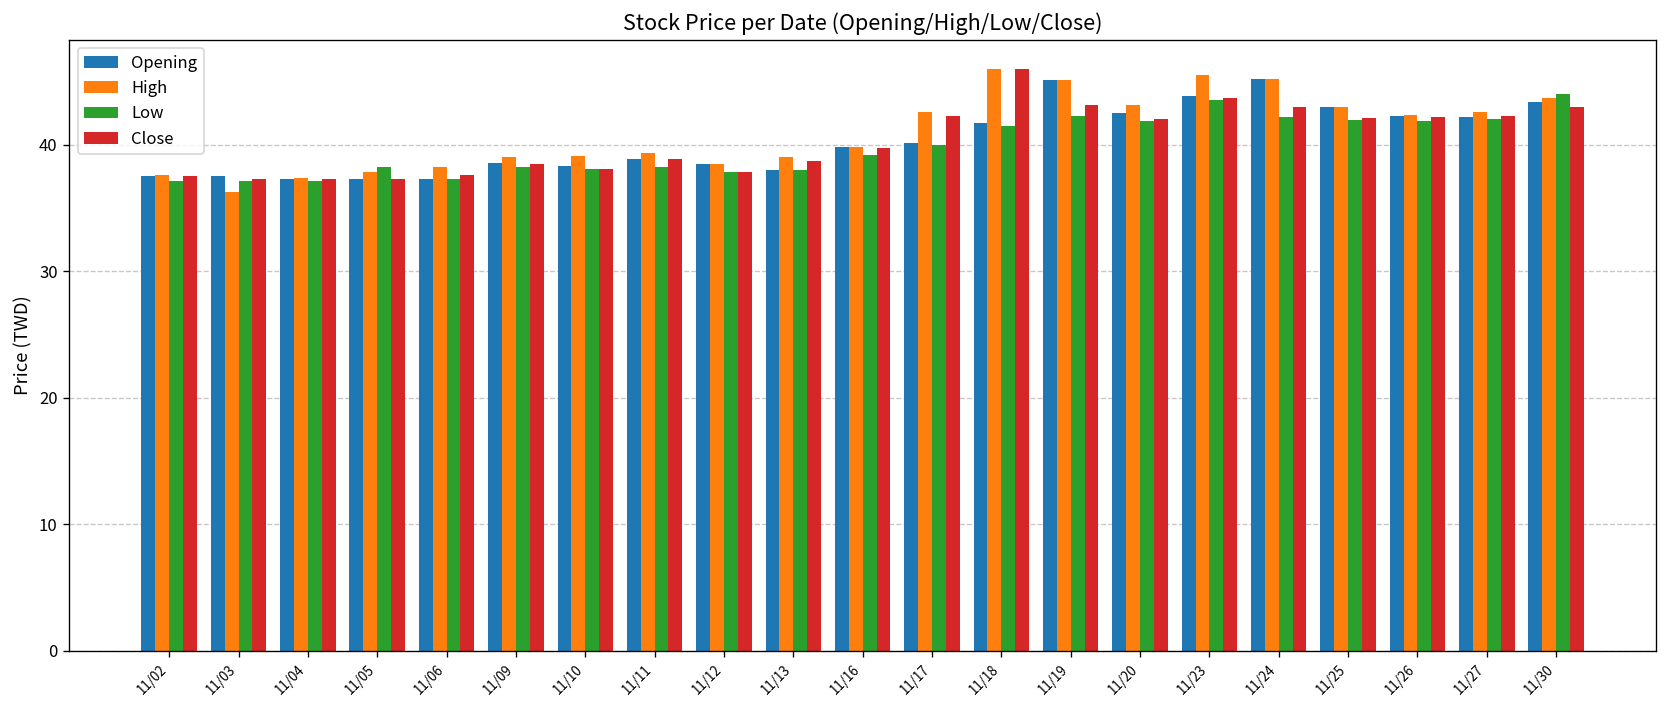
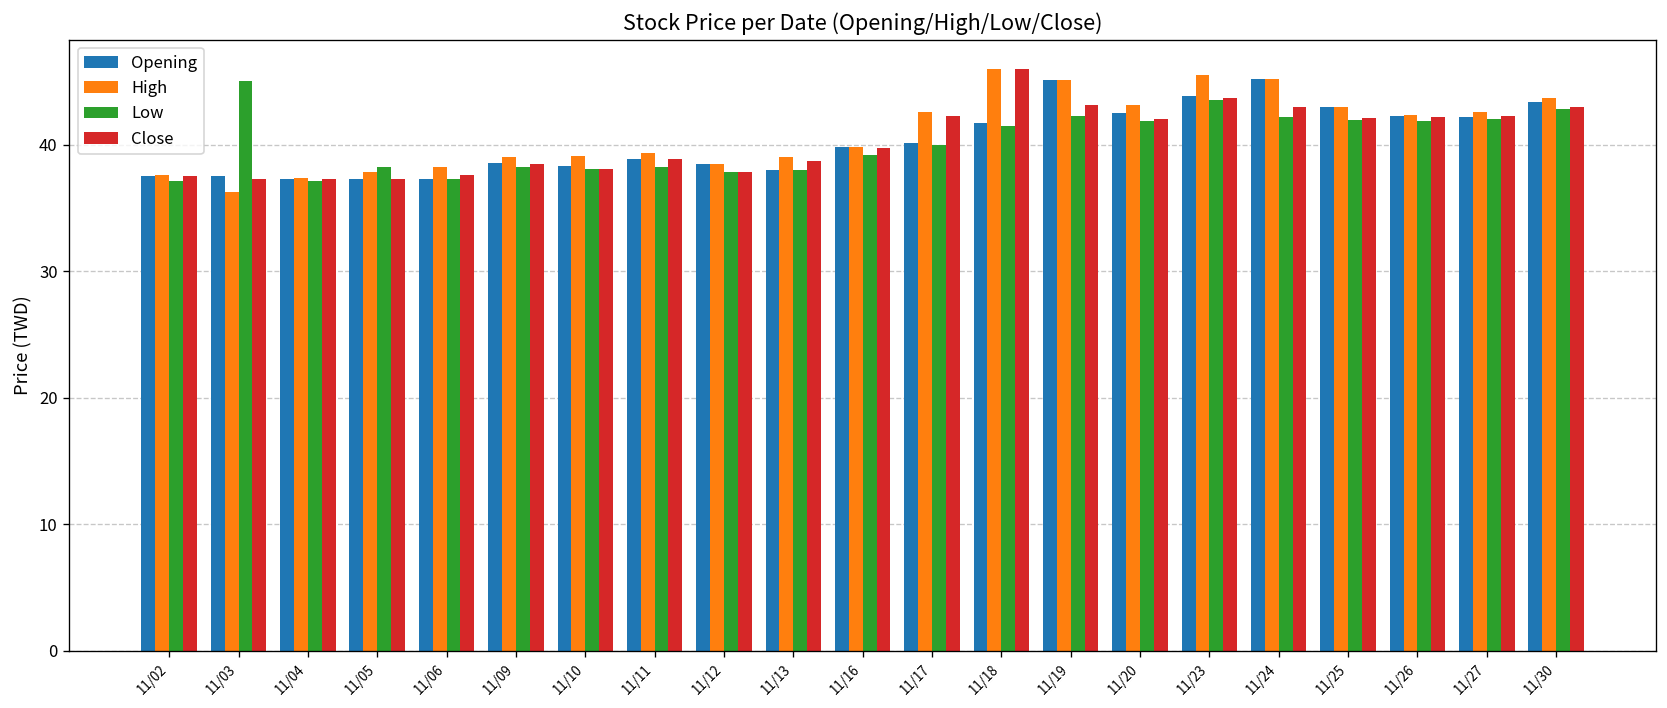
Low, 11/03: 37.2 -> 45.0
Low, 11/30: 44.0 -> 42.8
